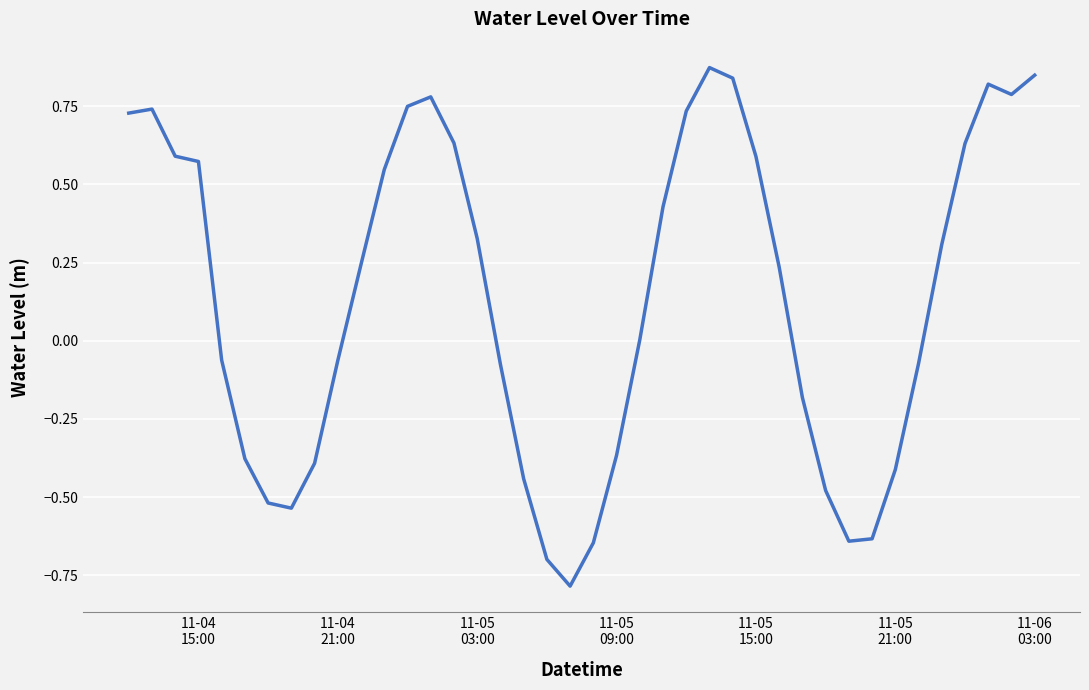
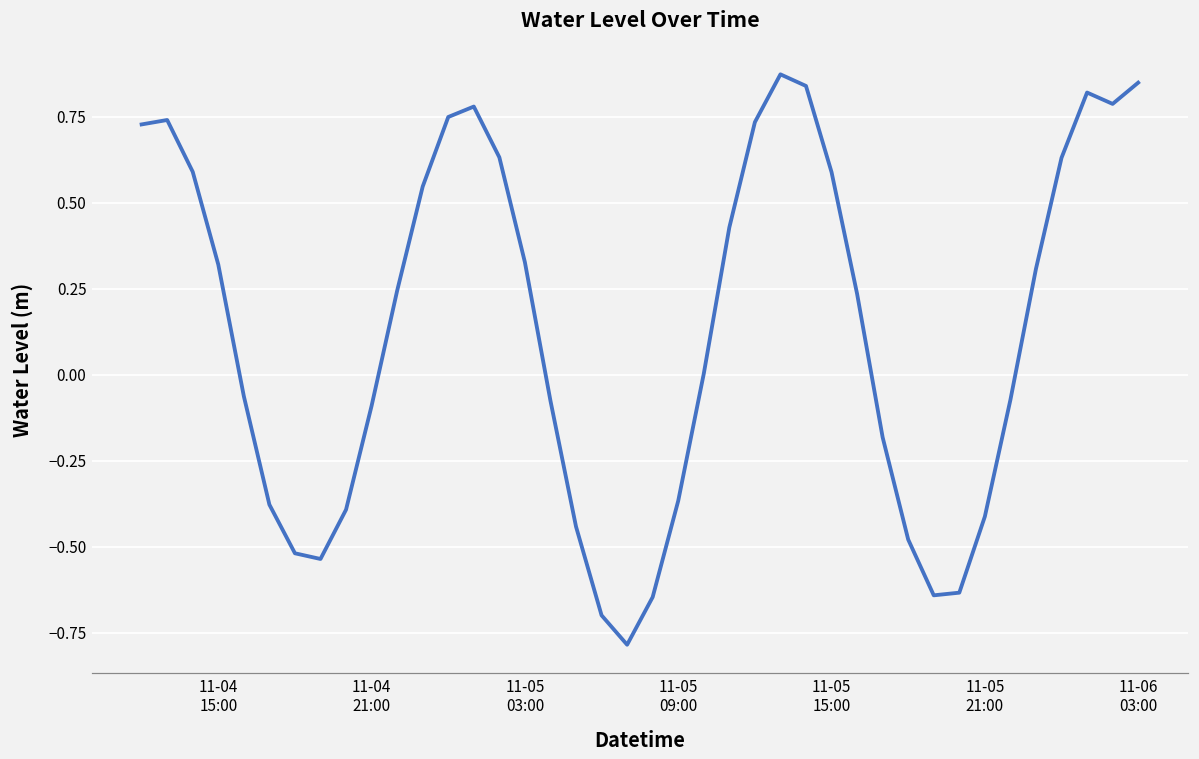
11-04 15:00: 0.57 -> 0.32
11-04 21:00: -0.06 -> -0.09
